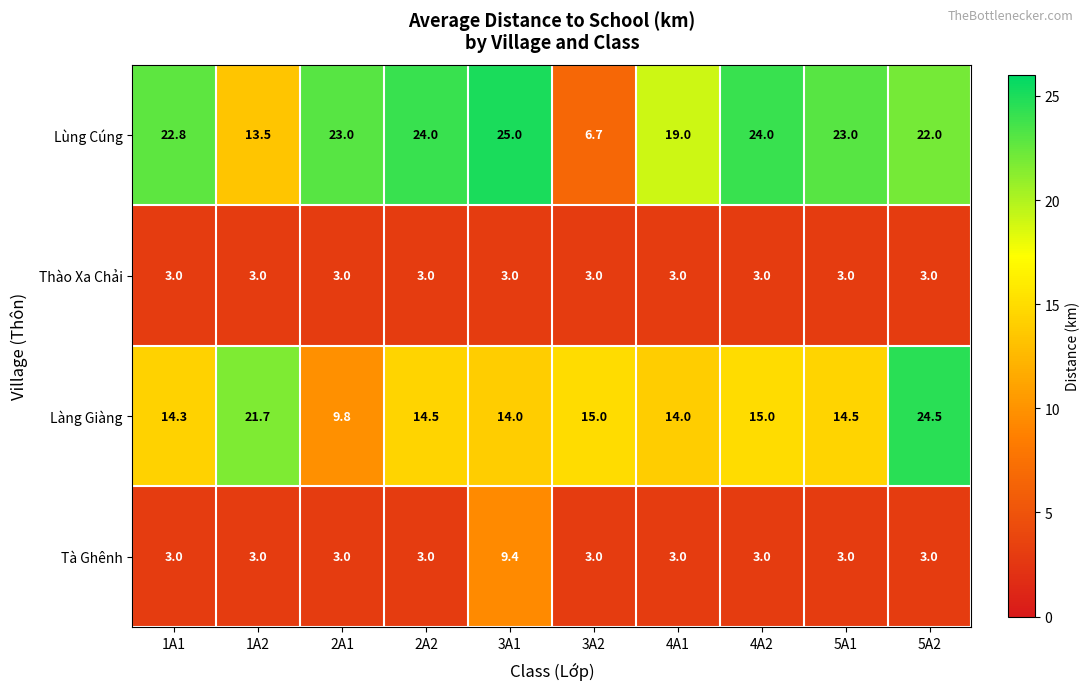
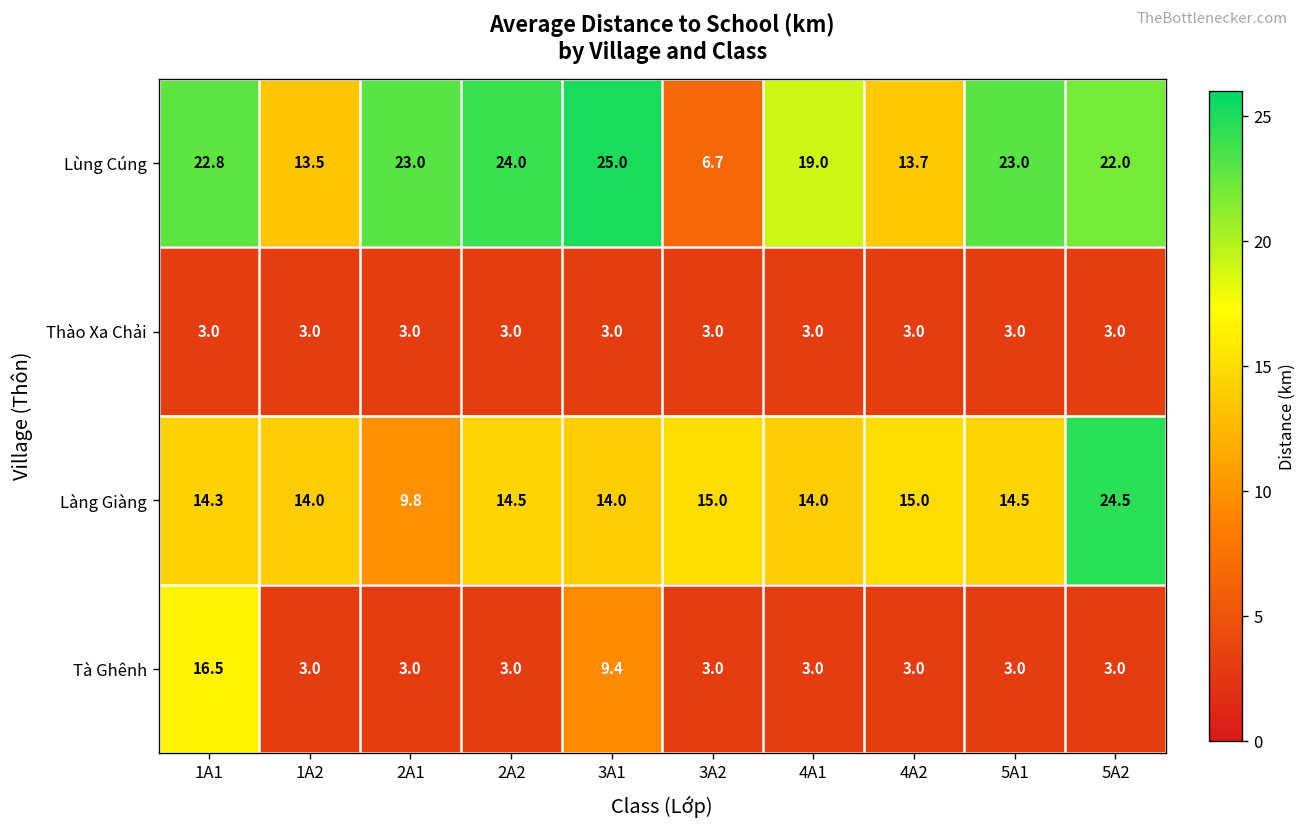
Lùng Cúng, 4A2: 24.0 -> 13.7
Làng Giàng, 1A2: 21.7 -> 14.0
Tà Ghênh, 1A1: 3.0 -> 16.5
